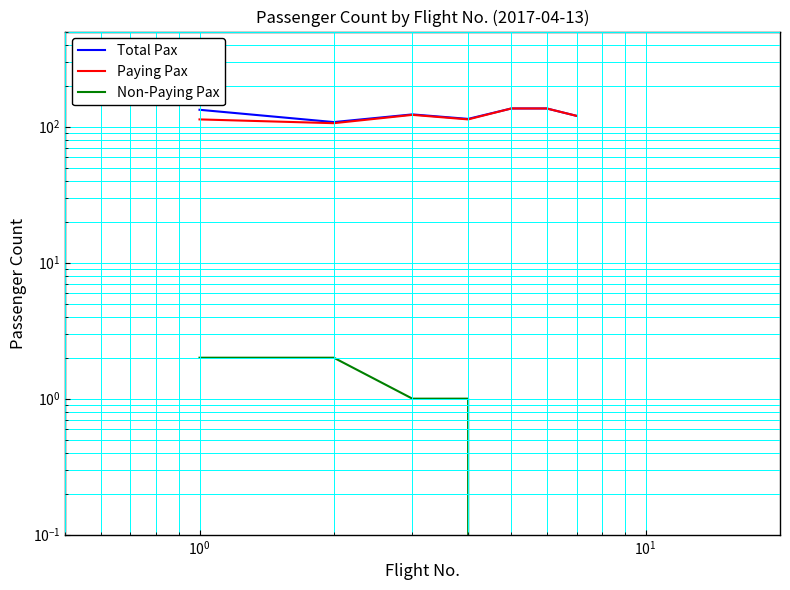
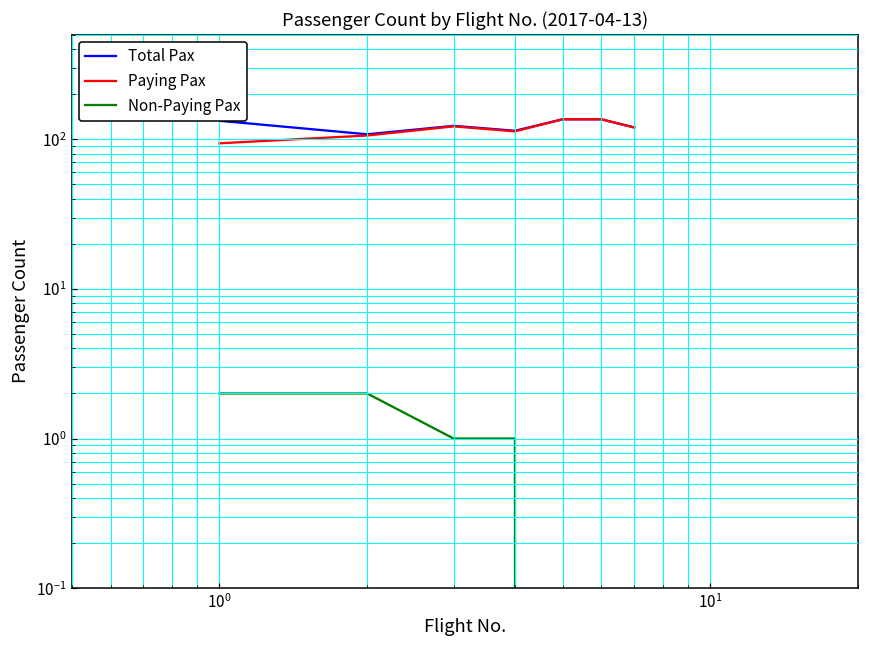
Paying Pax, 10^0: 110 -> 90
